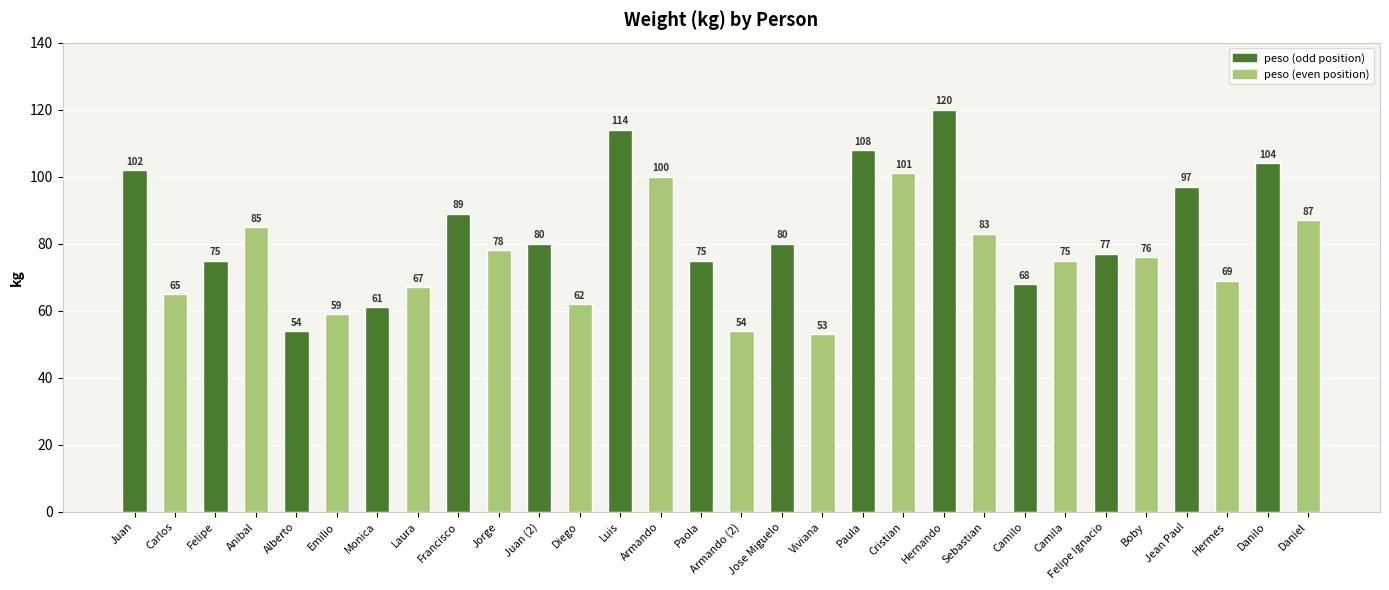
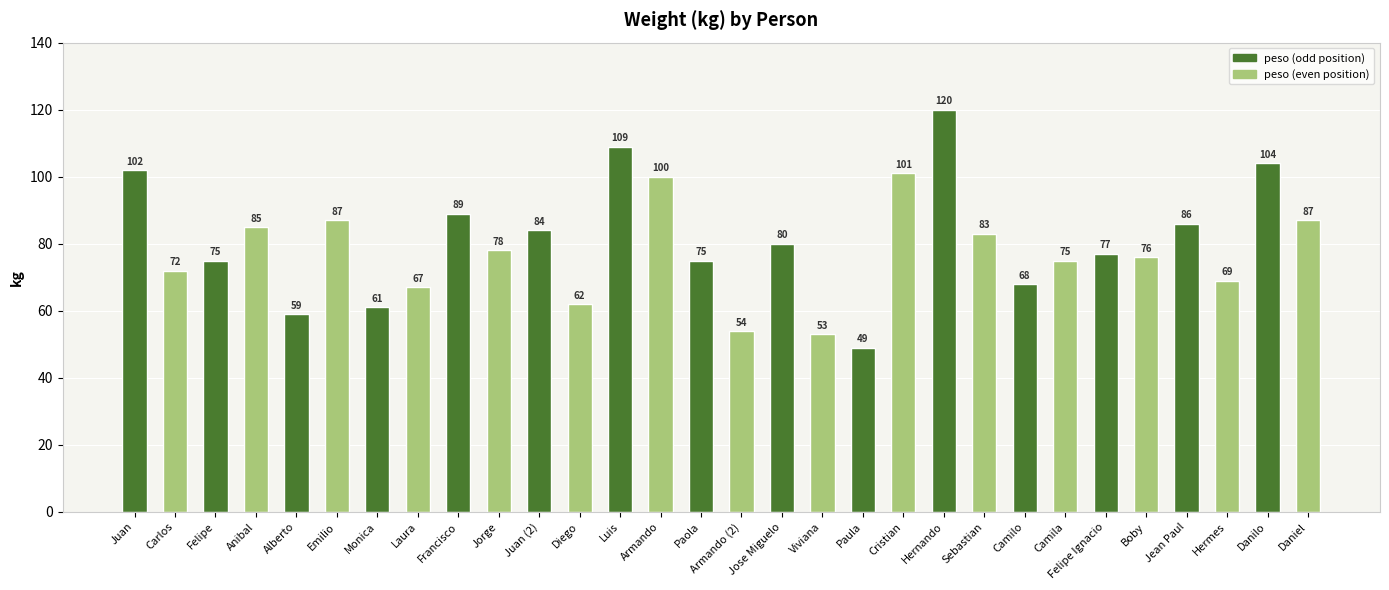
Carlos: 65 -> 72
Alberto: 54 -> 59
Emilio: 59 -> 87
Juan (2): 80 -> 84
Luis: 114 -> 109
Paula: 108 -> 49
Jean Paul: 97 -> 86
